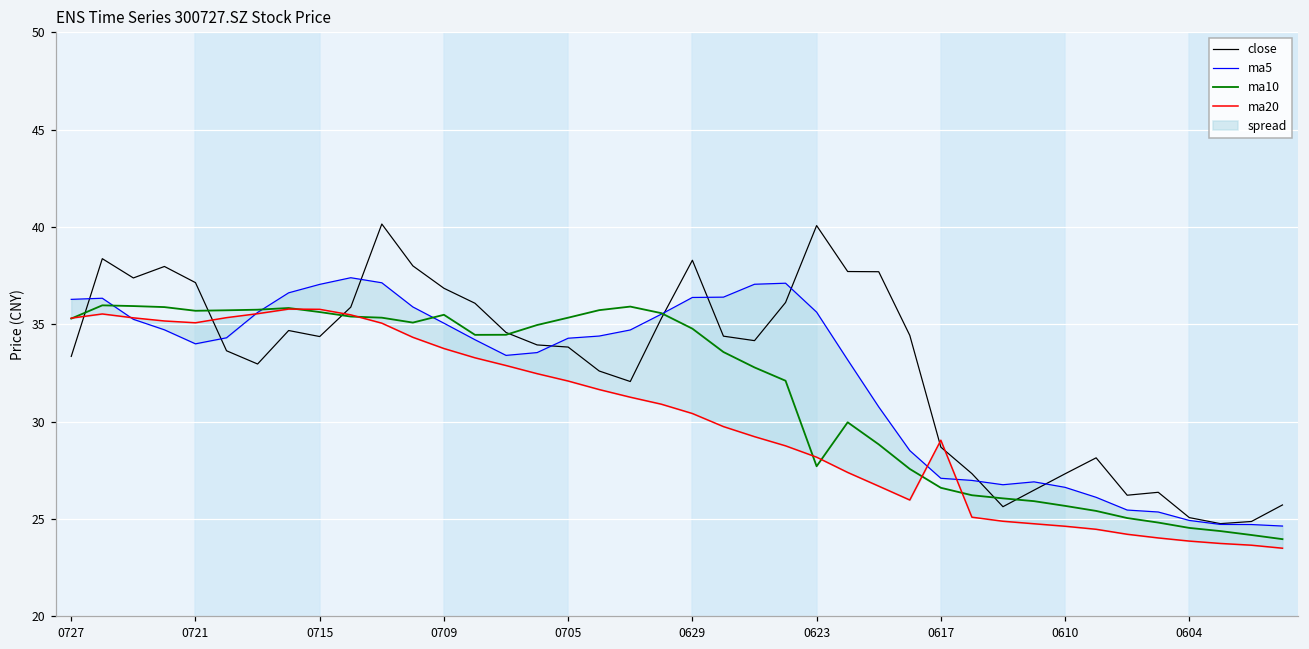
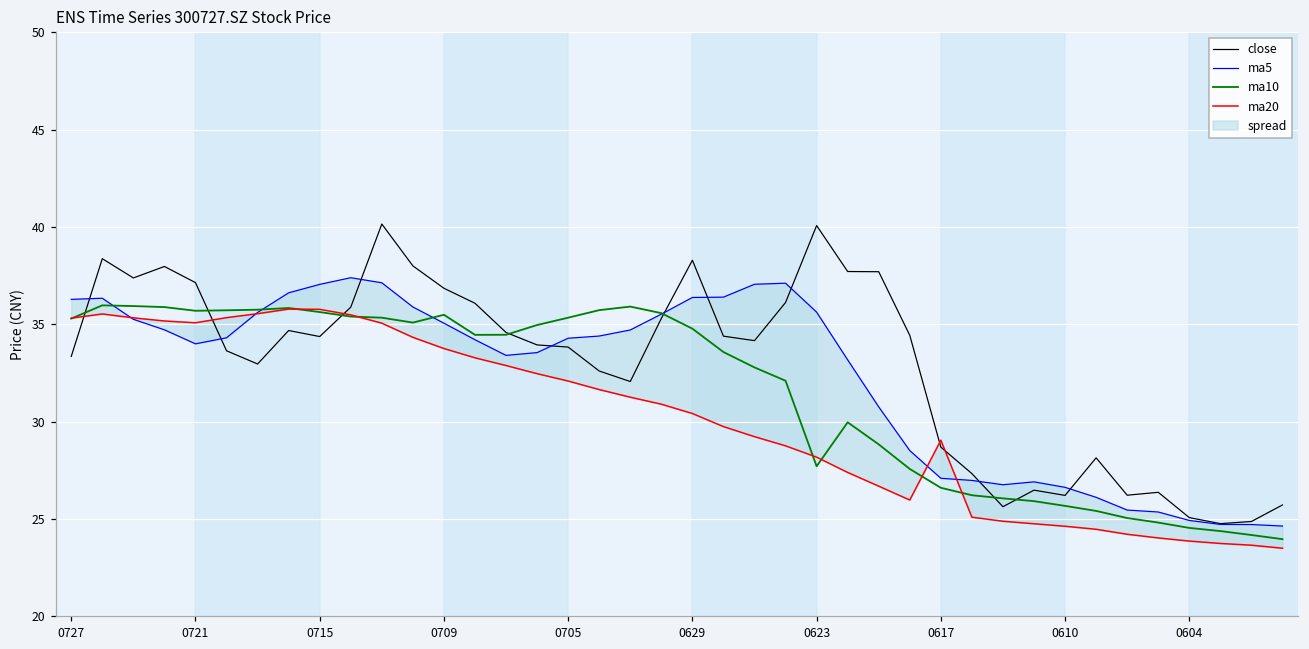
close, 0610: 27.3 -> 26.2
